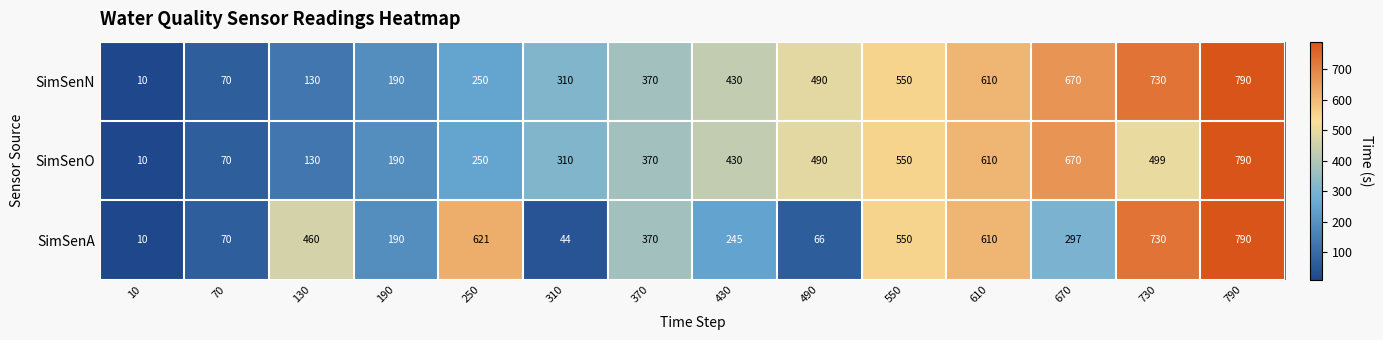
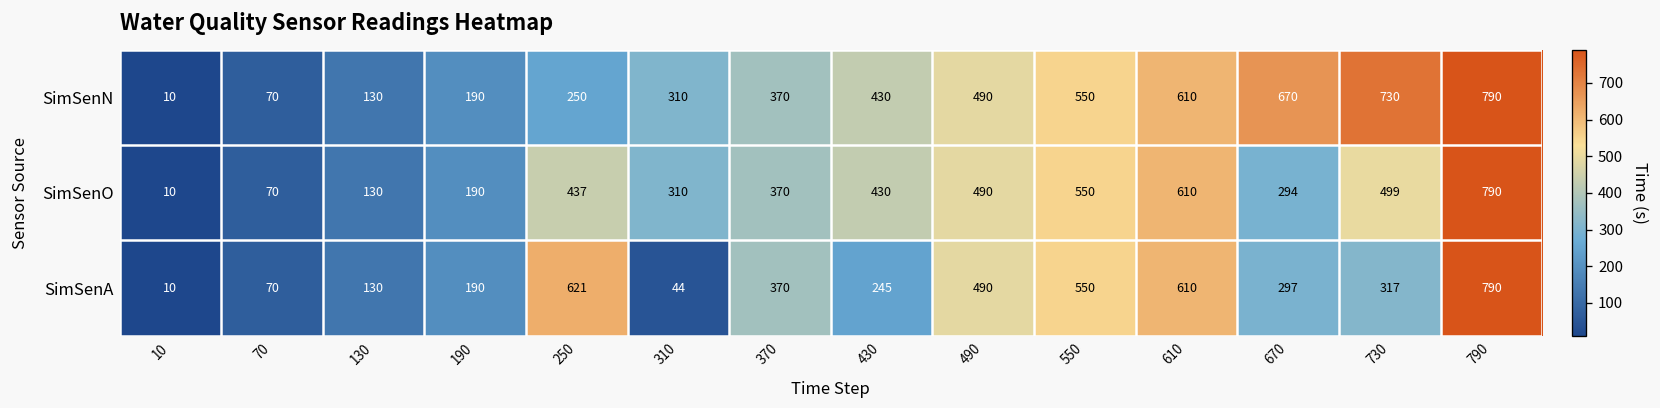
SimSenO, 250: 250 -> 437
SimSenO, 670: 670 -> 294
SimSenA, 130: 460 -> 130
SimSenA, 490: 66 -> 490
SimSenA, 730: 730 -> 317
